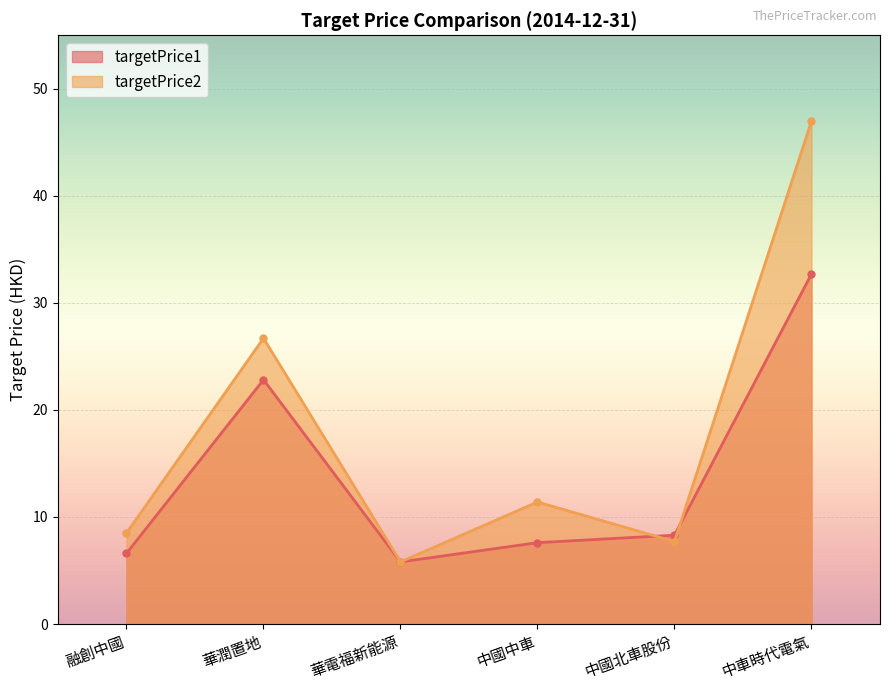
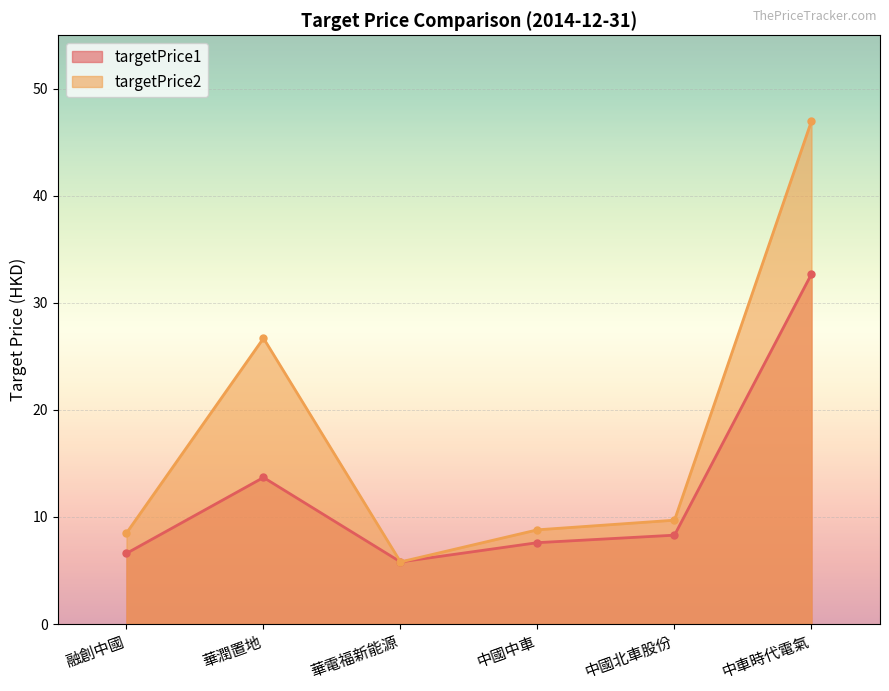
targetPrice1, 華潤置地: 22.8 -> 13.7
targetPrice2, 中國中車: 11.4 -> 8.8
targetPrice2, 中國北車股份: 7.7 -> 9.7
